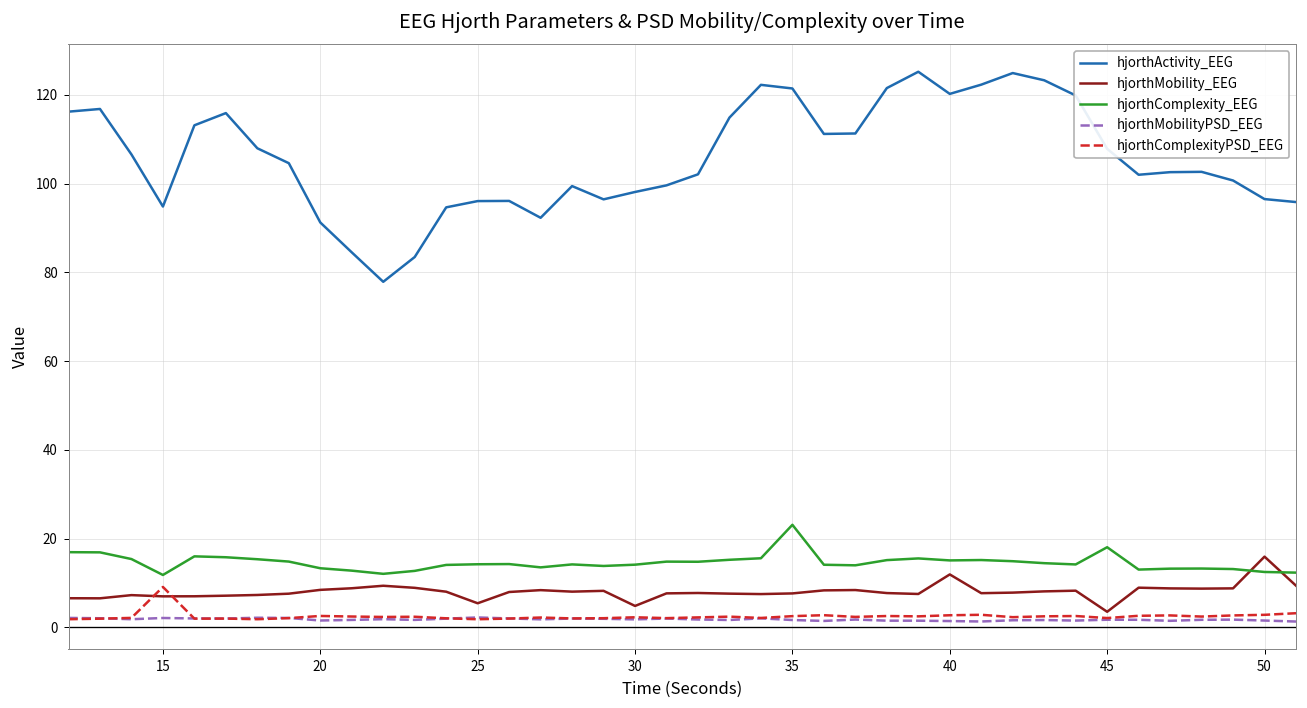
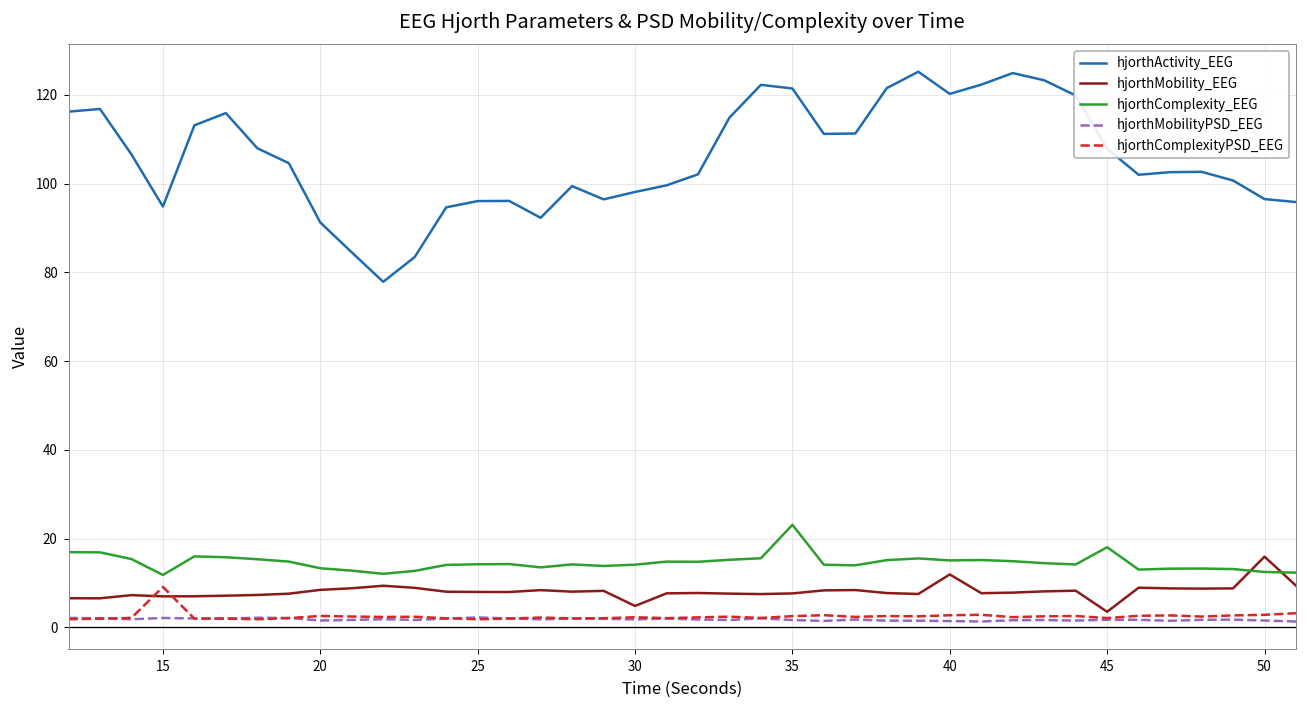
hjorthMobility_EEG, 25: 5 -> 8
